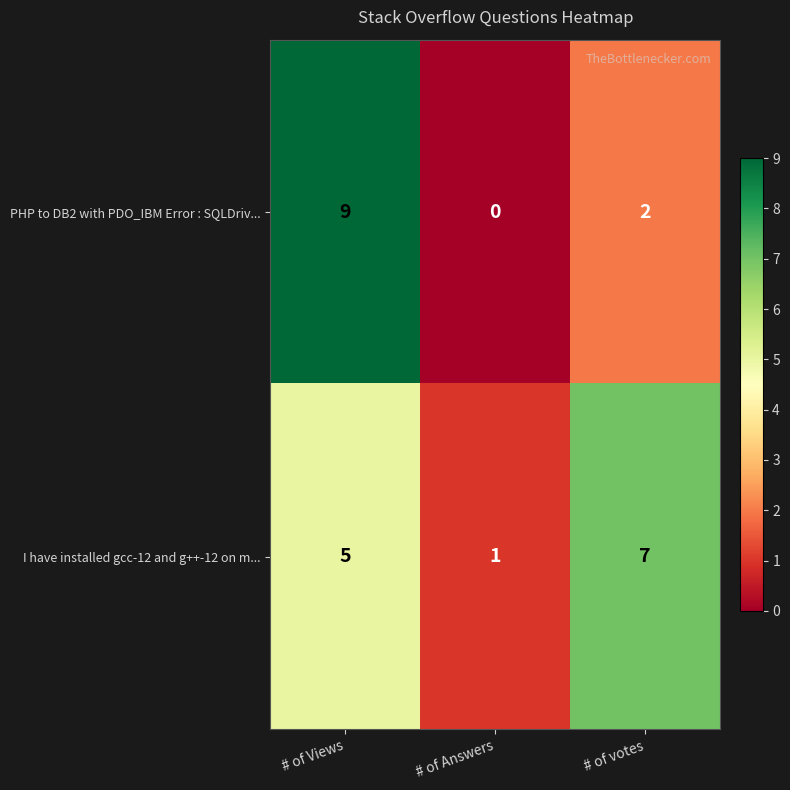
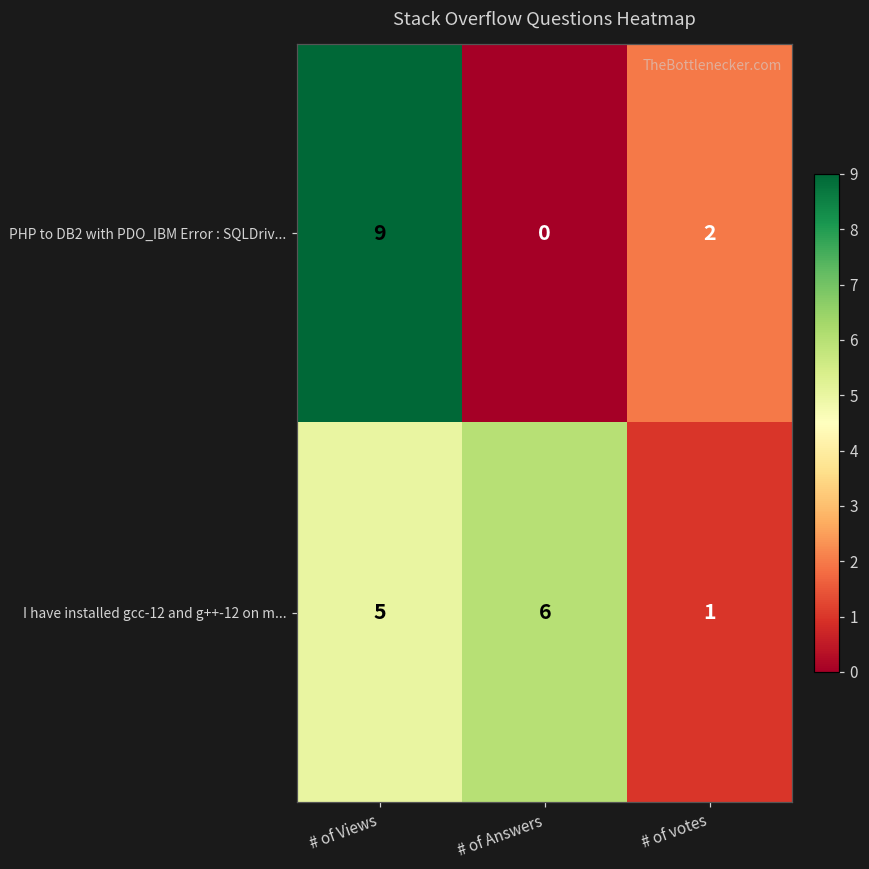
I have installed gcc-12 and g++-12 on m..., # of Answers: 1 -> 6
I have installed gcc-12 and g++-12 on m..., # of votes: 7 -> 1
